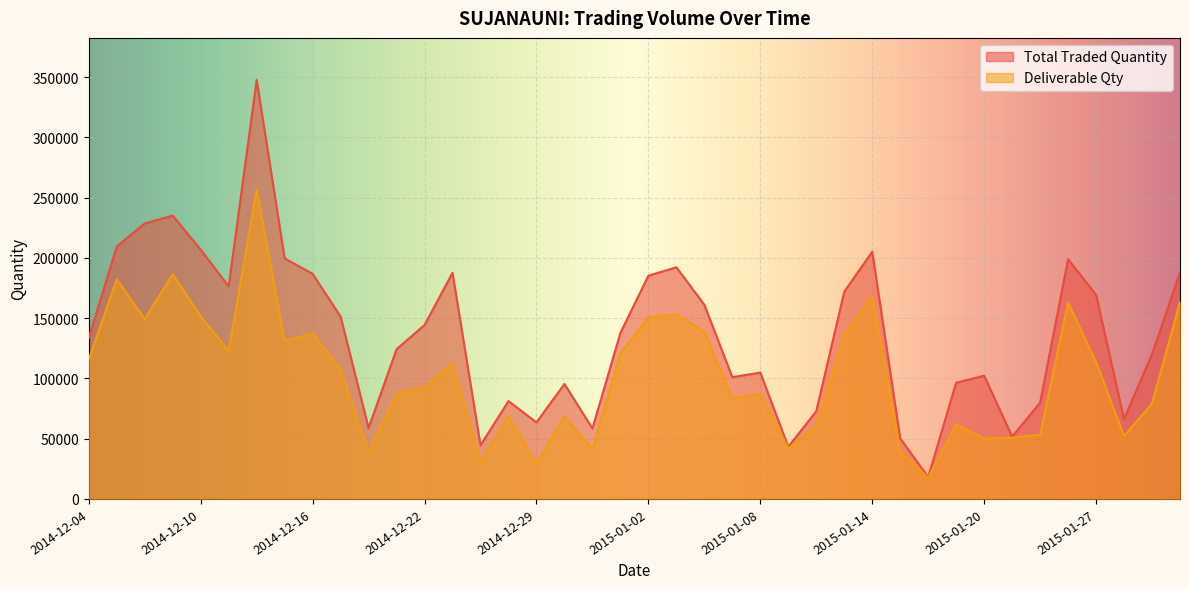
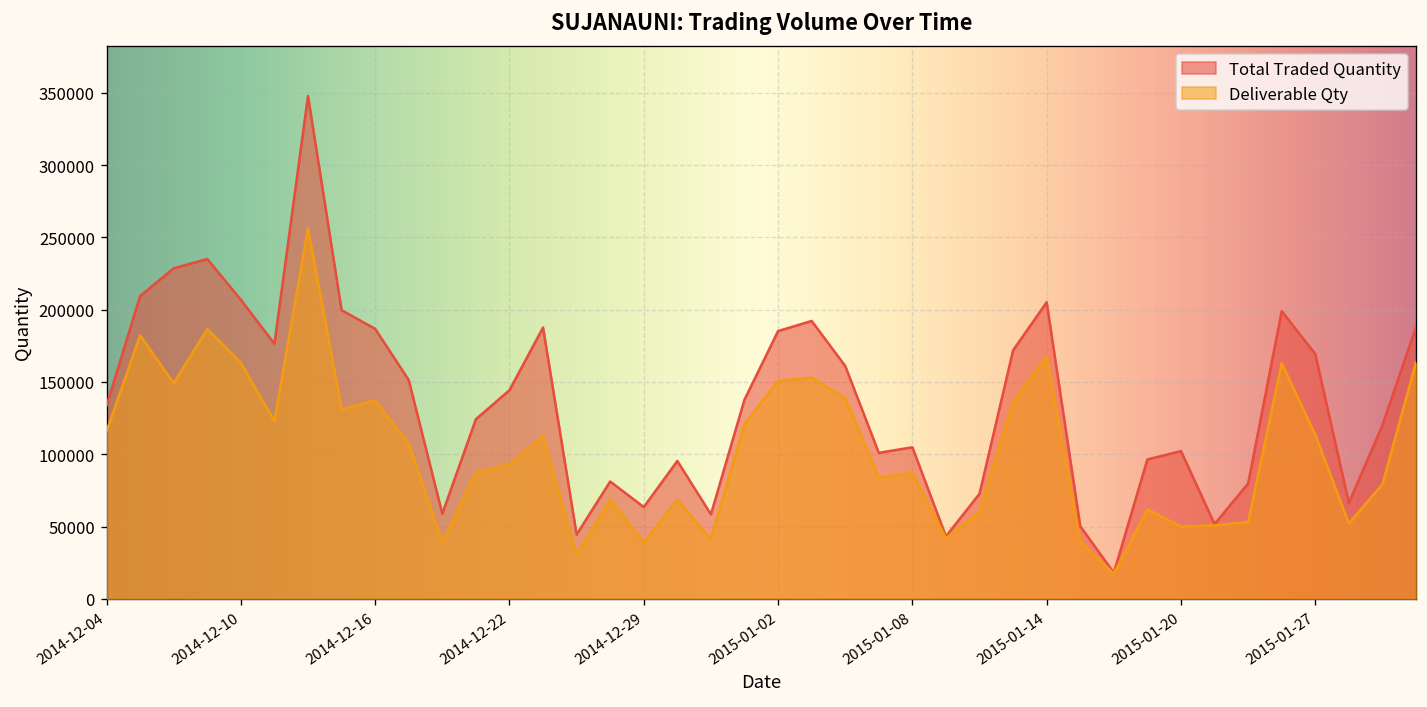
Deliverable Qty, 2014-12-10: 152000 -> 163000
Deliverable Qty, 2014-12-29: 29000 -> 39000
